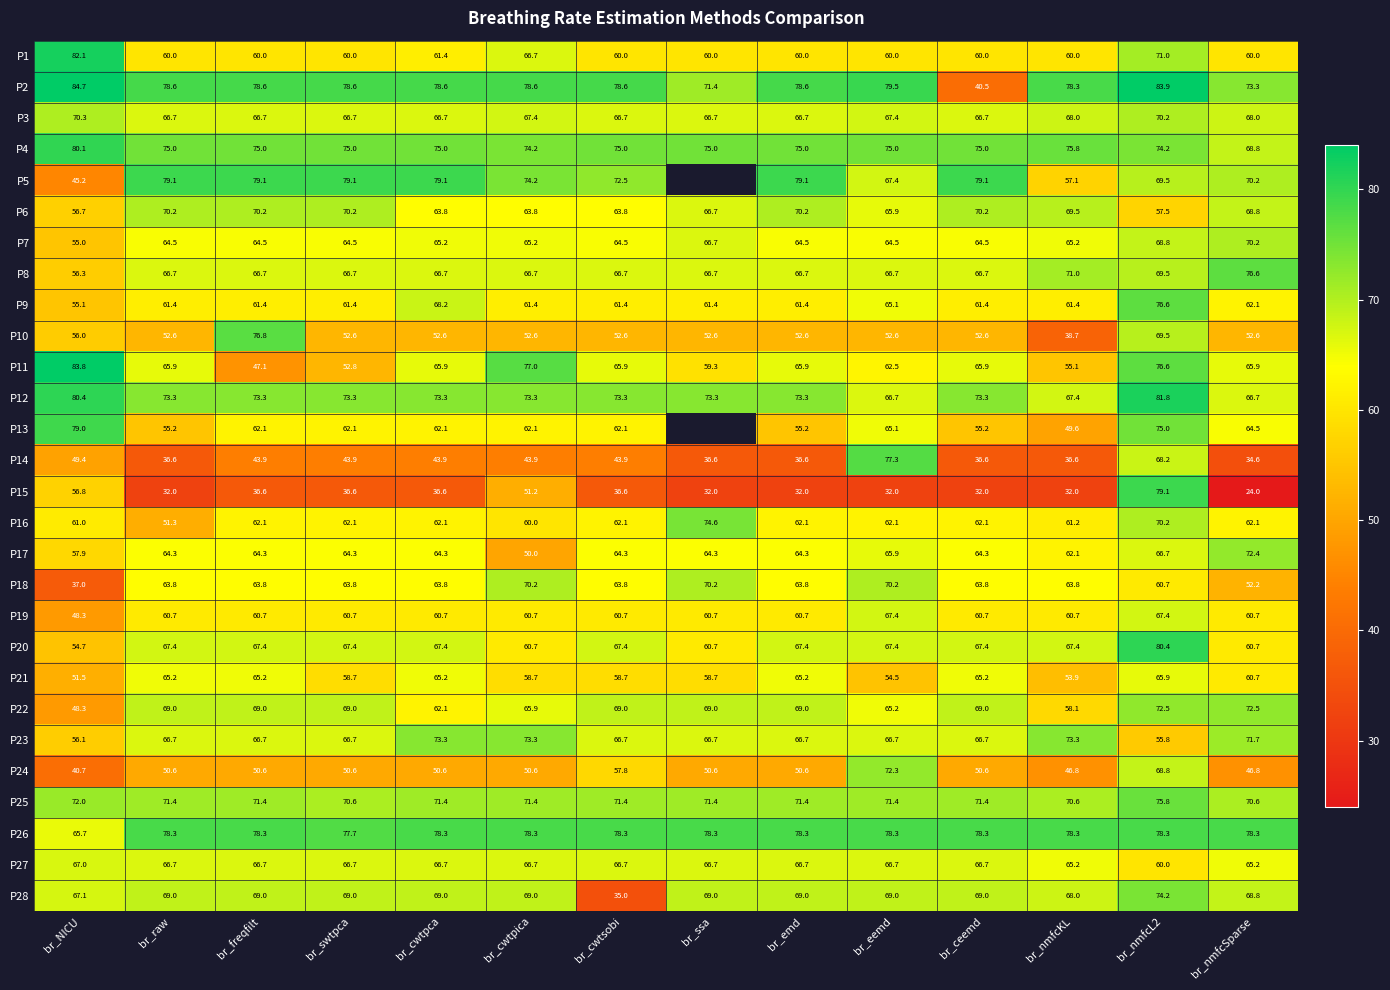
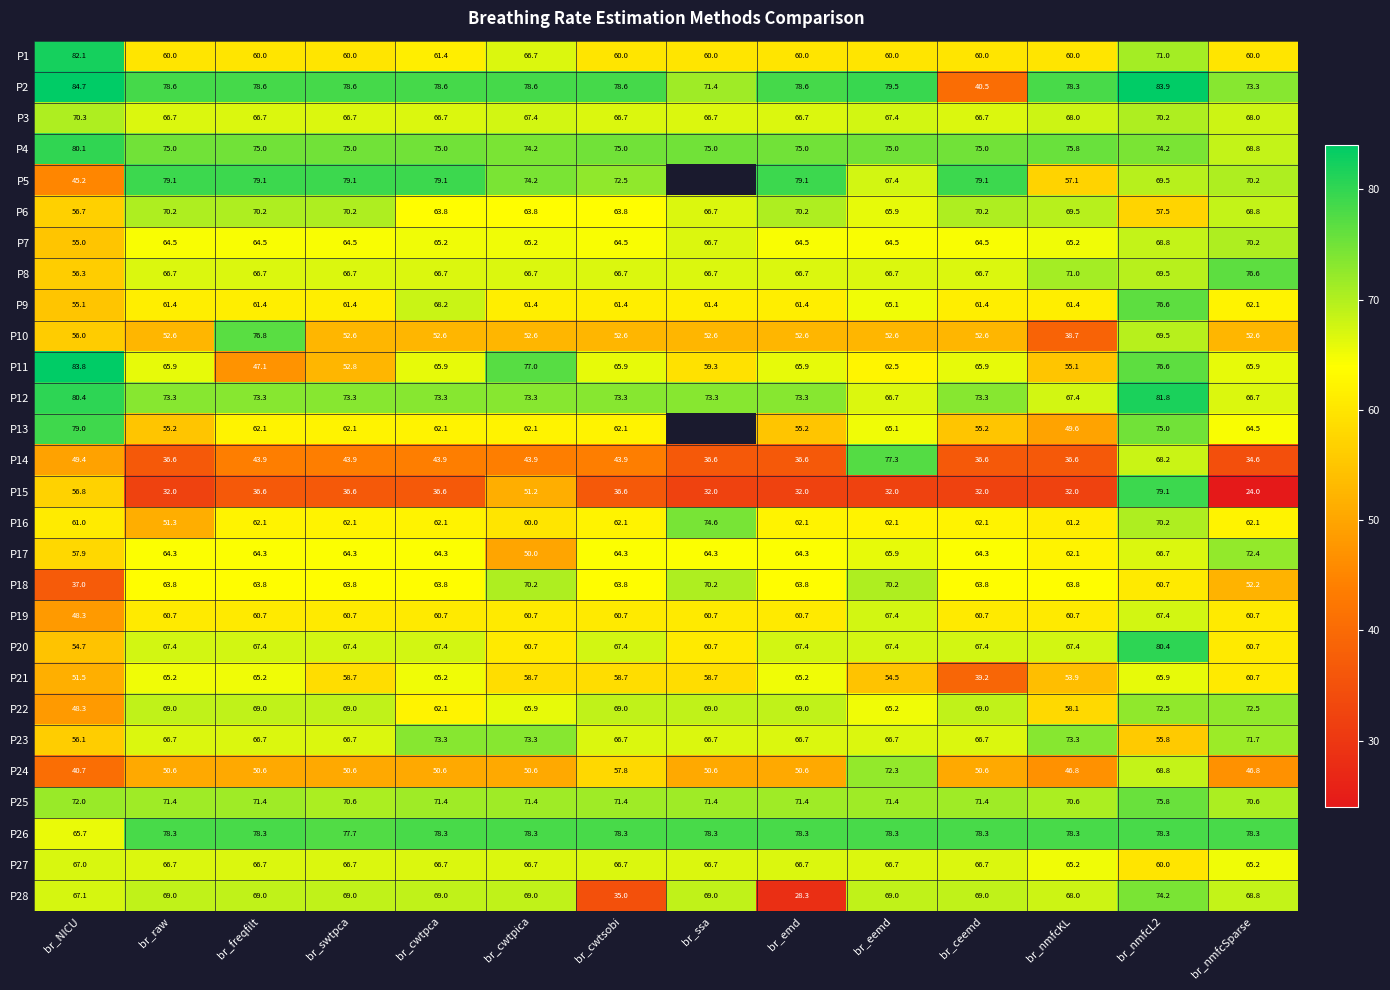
P21, br_ceemd: 65.2 -> 39.2
P28, br_emd: 69.0 -> 28.3
